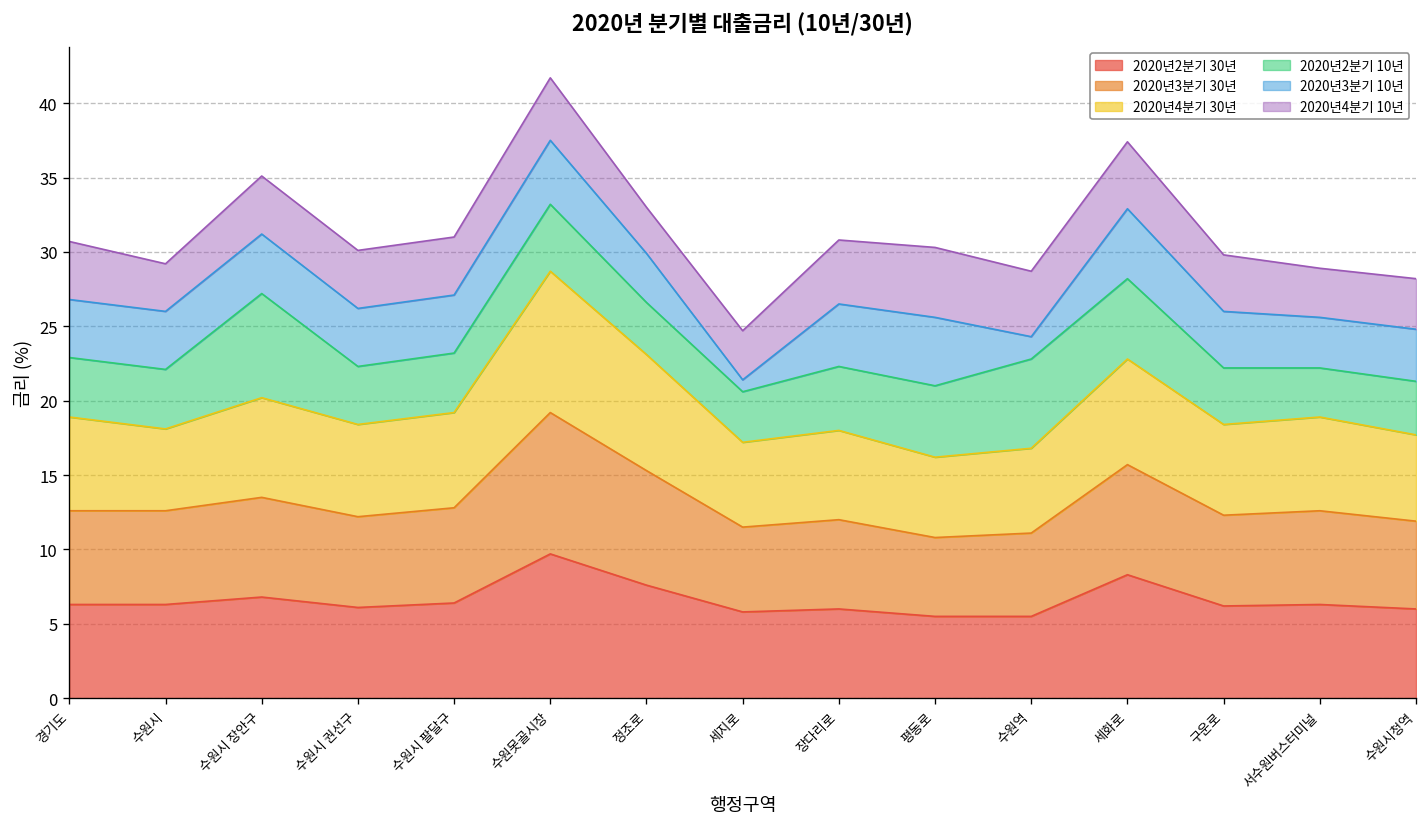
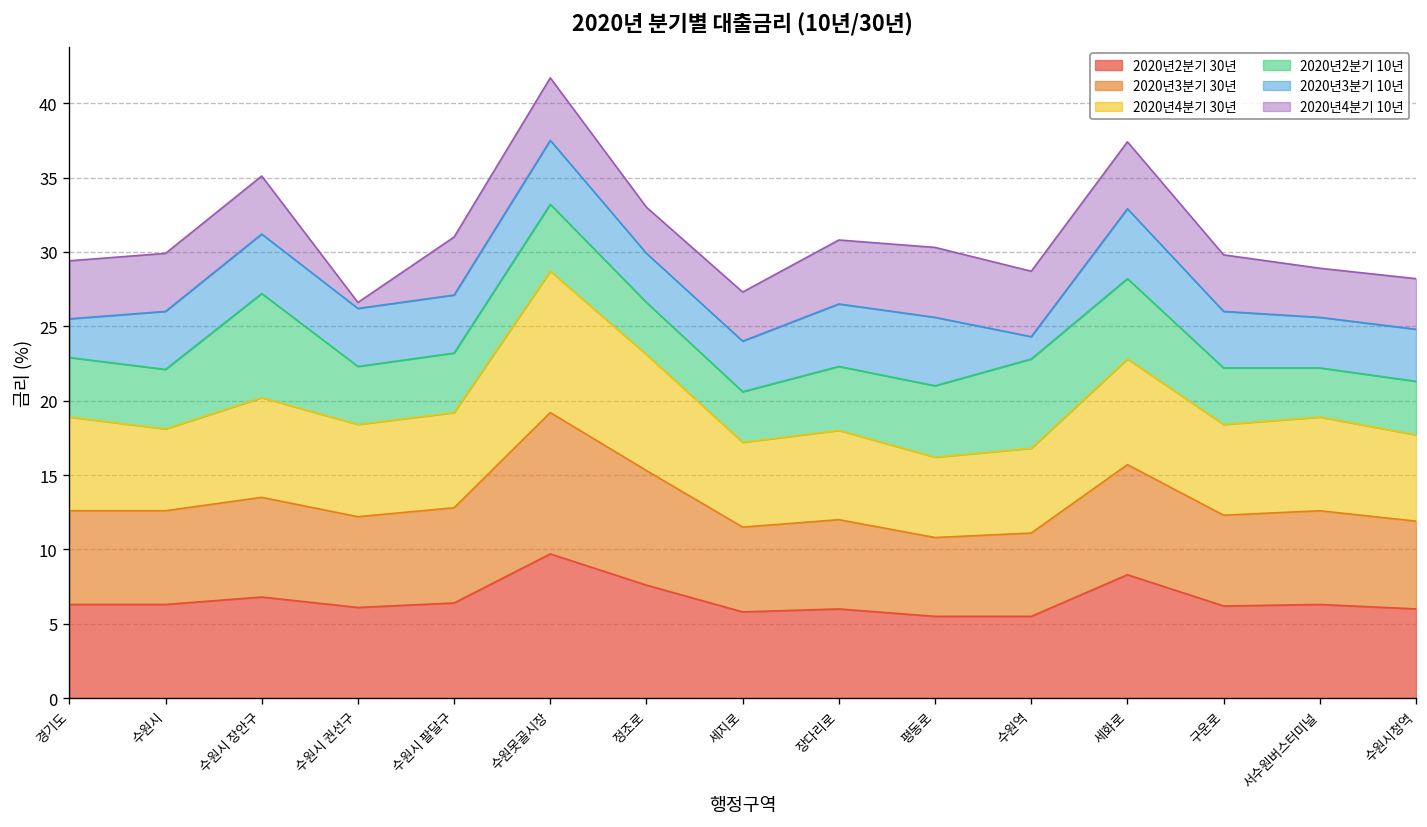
2020년3분기 10년, 경기도: 3.9 -> 2.6
2020년4분기 10년, 수원시: 3.2 -> 3.9
2020년4분기 10년, 수원시 권선구: 3.9 -> 0.4
2020년3분기 10년, 세지로: 0.8 -> 3.4
